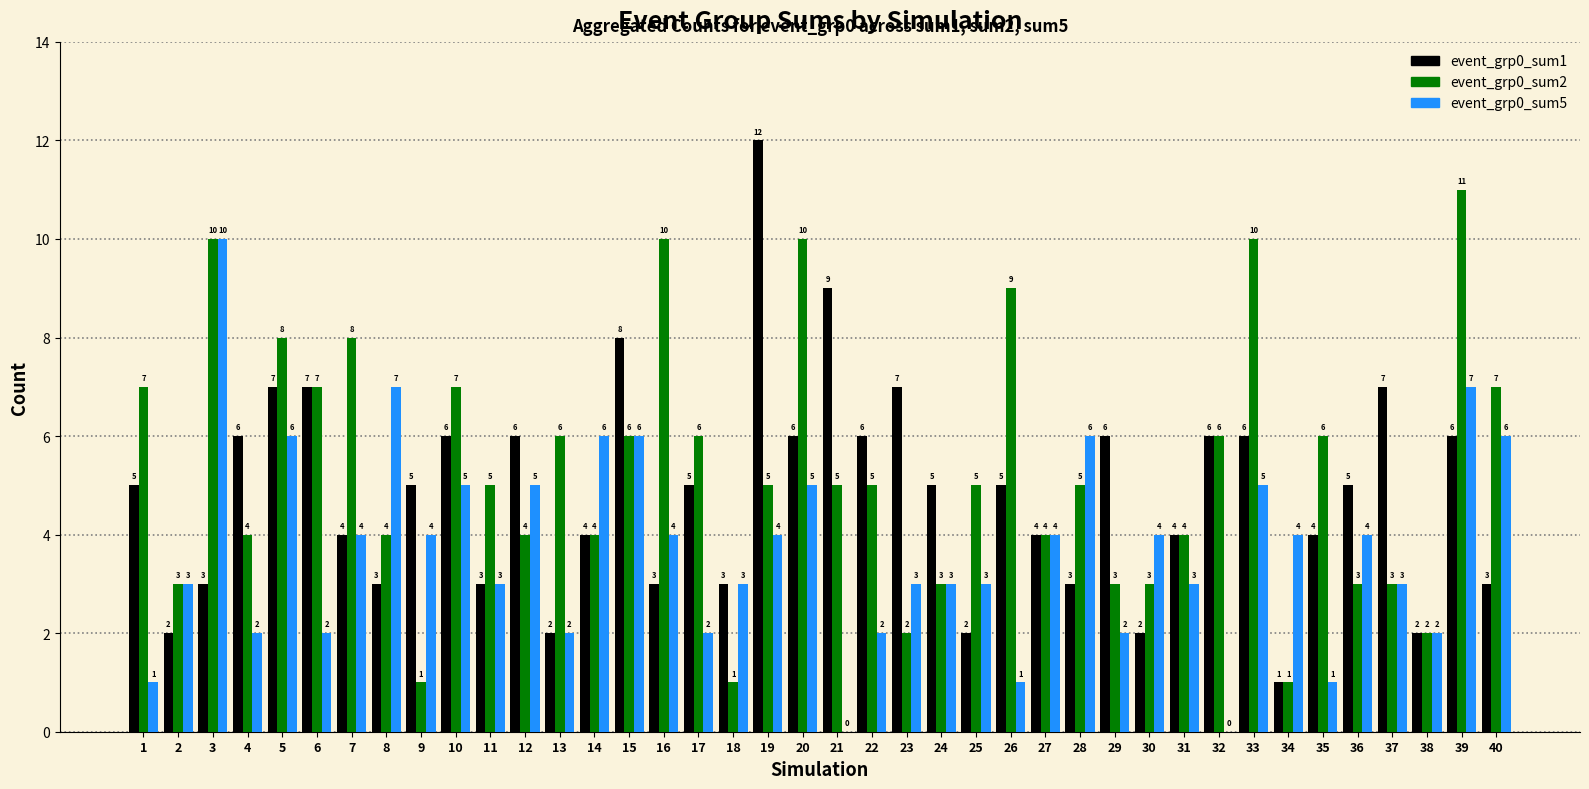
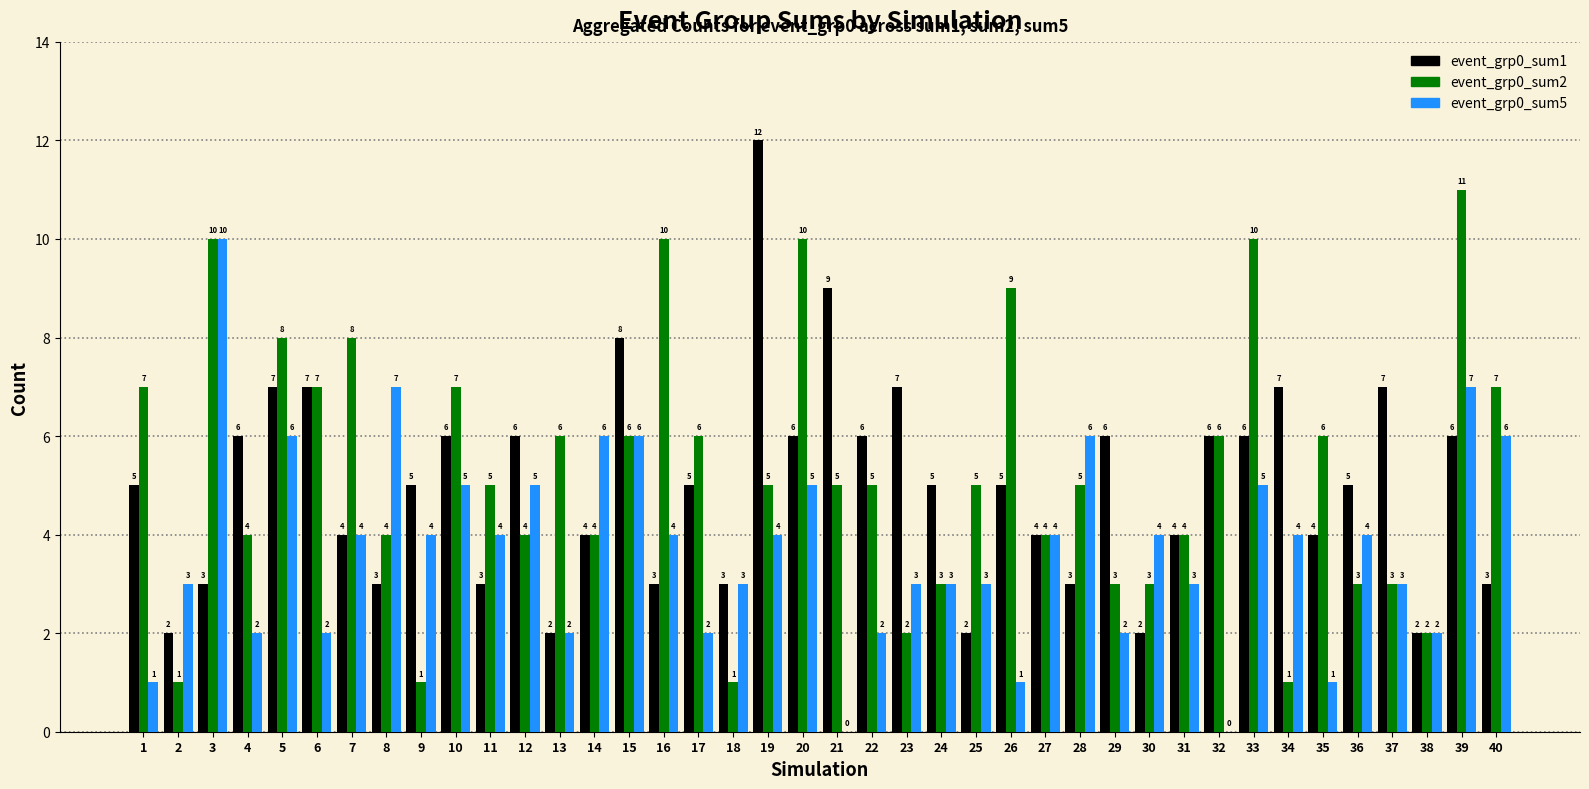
event_grp0_sum2, 2: 3 -> 1
event_grp0_sum5, 11: 3 -> 4
event_grp0_sum1, 34: 1 -> 7
